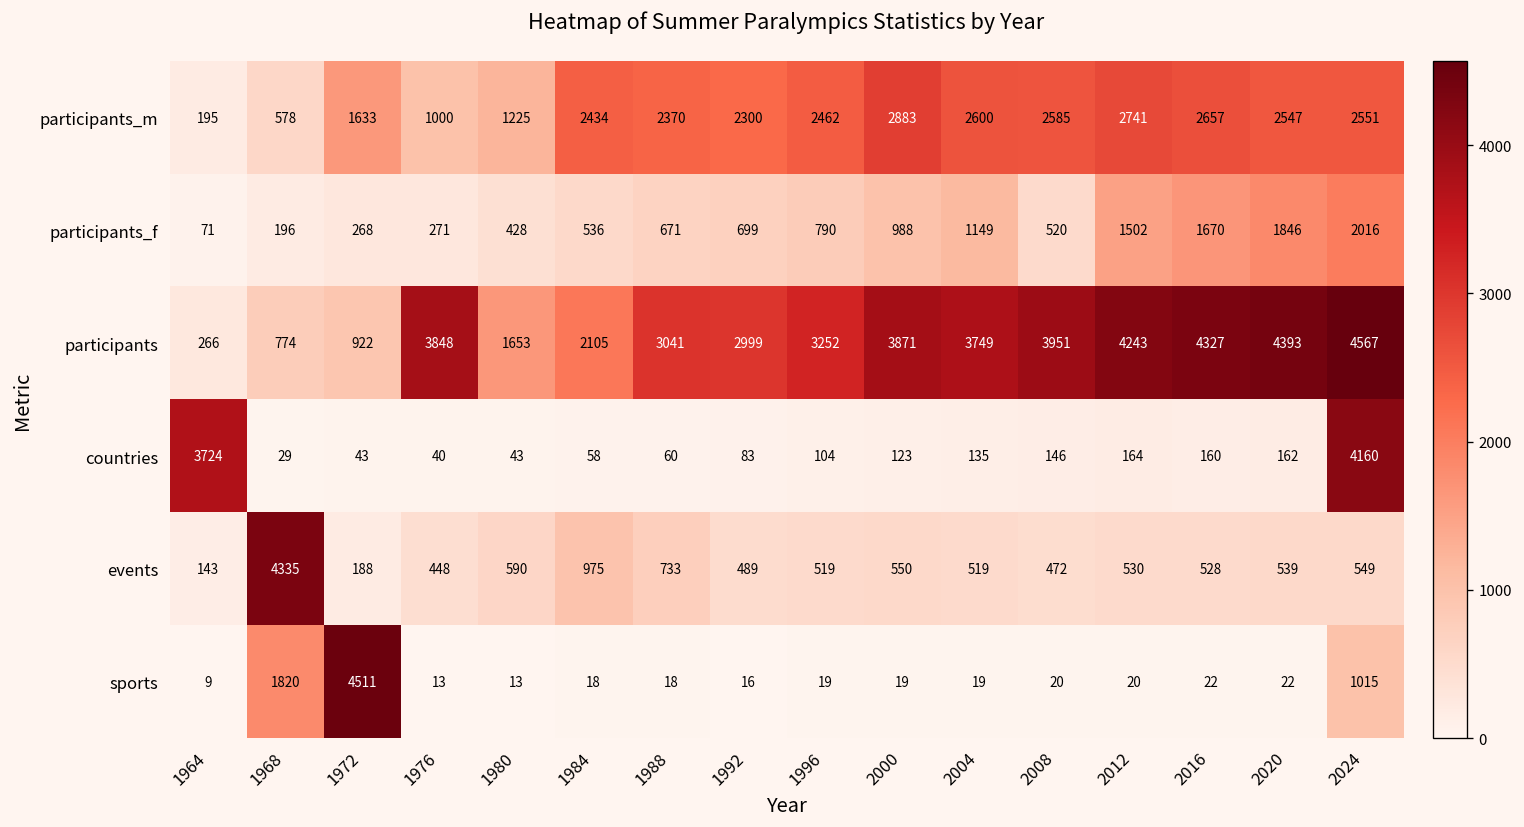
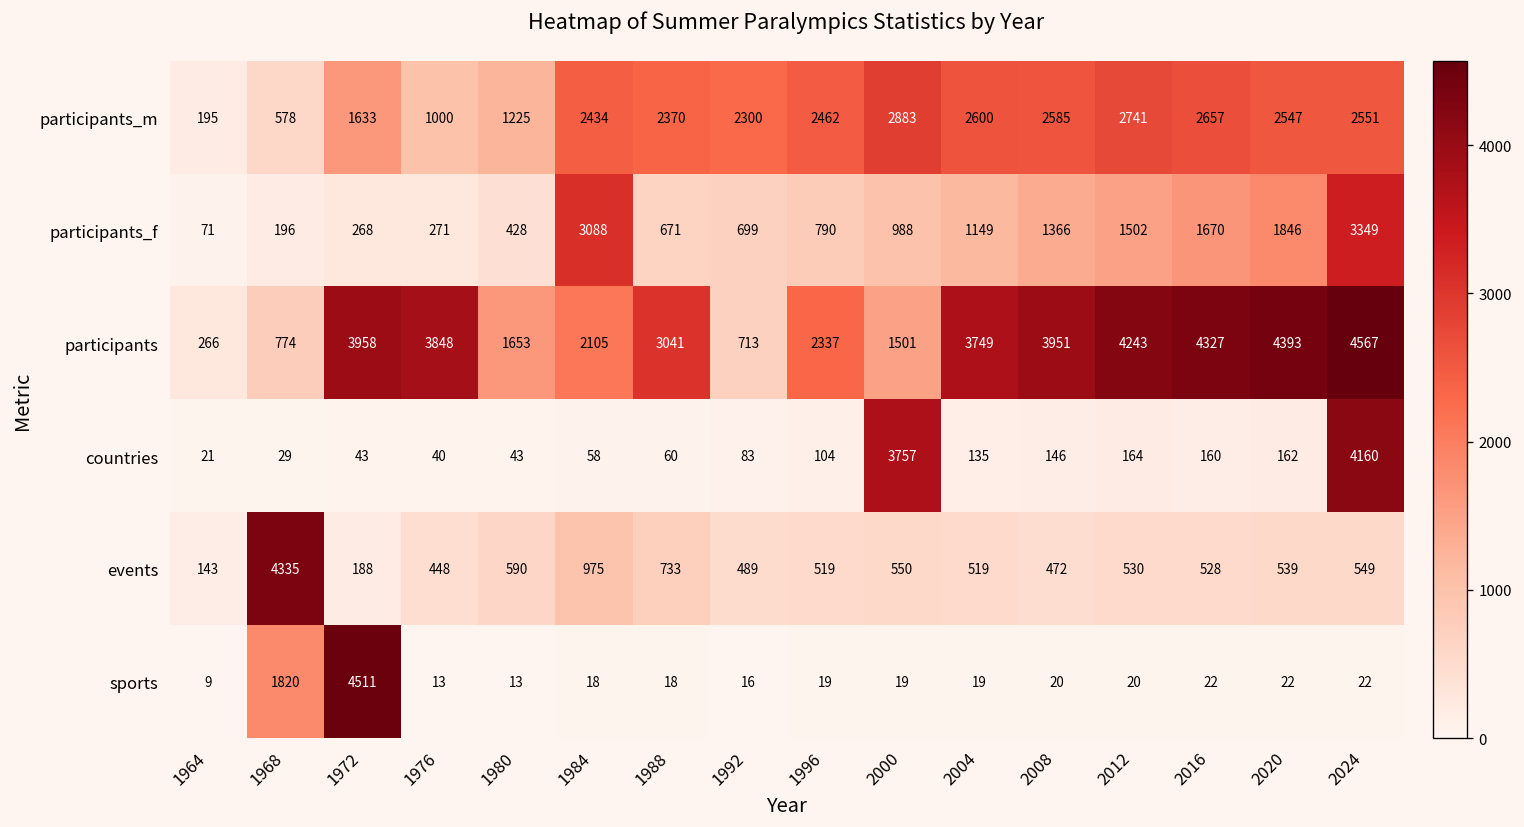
participants_f, 1984: 536 -> 3088
participants_f, 2008: 520 -> 1366
participants_f, 2024: 2016 -> 3349
participants, 1972: 922 -> 3958
participants, 1992: 2999 -> 713
participants, 1996: 3252 -> 2337
participants, 2000: 3871 -> 1501
countries, 1964: 3724 -> 21
countries, 2000: 123 -> 3757
sports, 2024: 1015 -> 22
